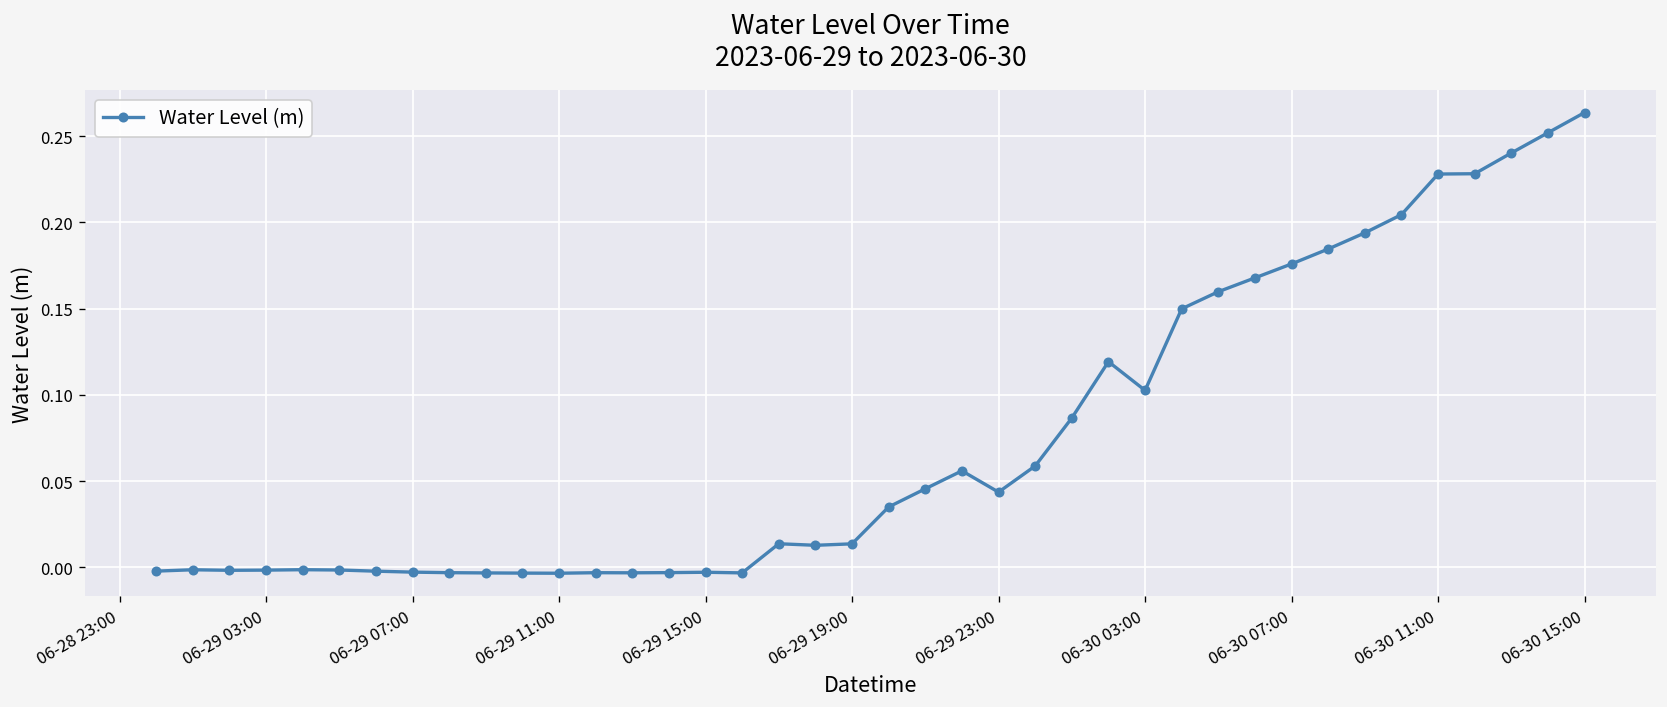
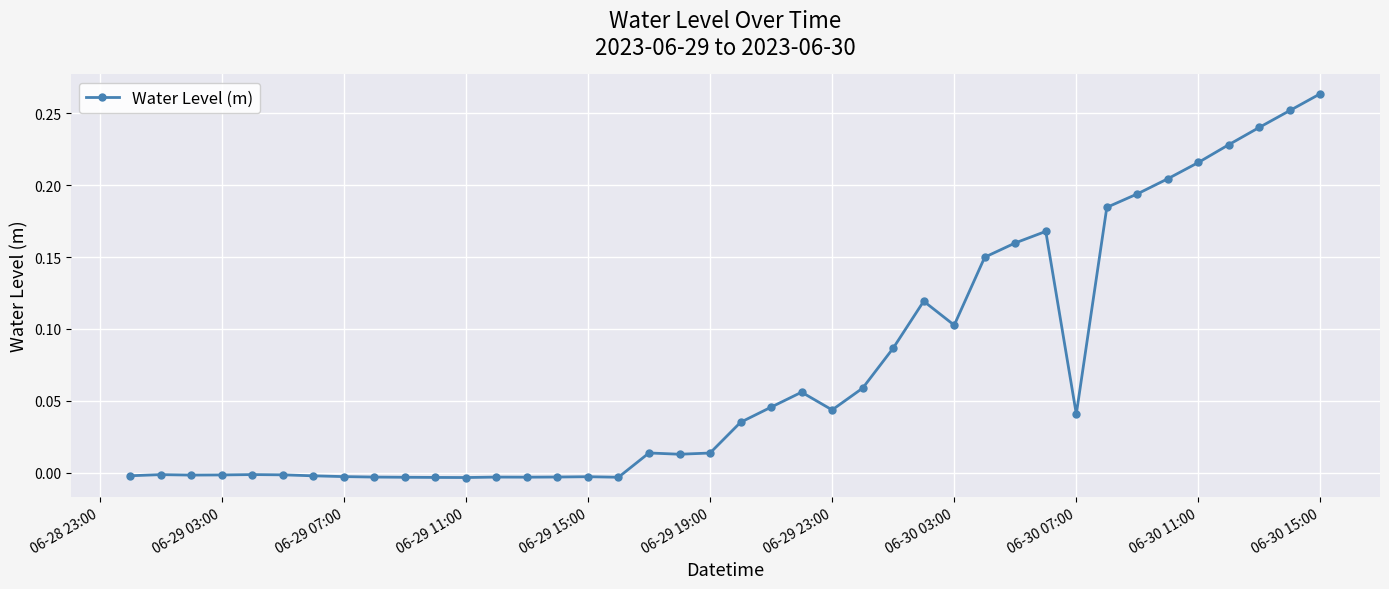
06-30 07:00: 0.176 -> 0.041
06-30 11:00: 0.228 -> 0.216
